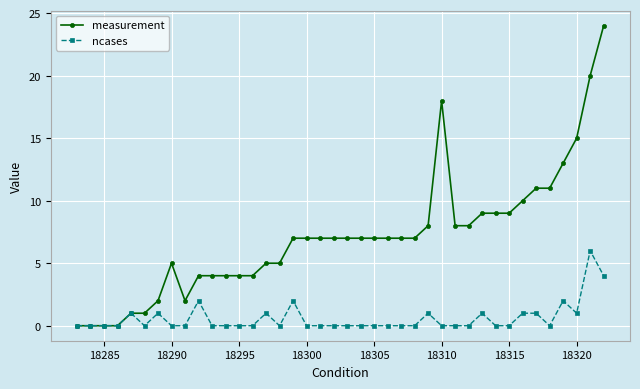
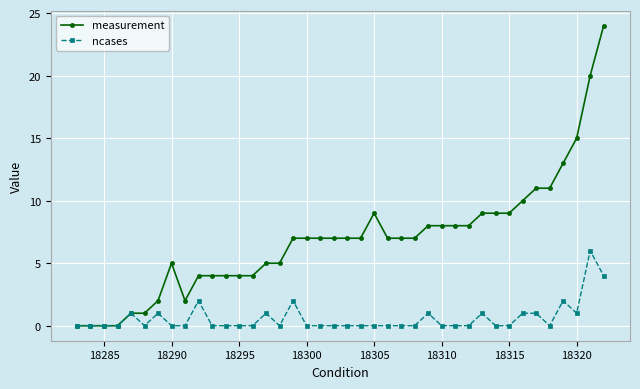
measurement, 18305: 7 -> 9
measurement, 18310: 18 -> 8
